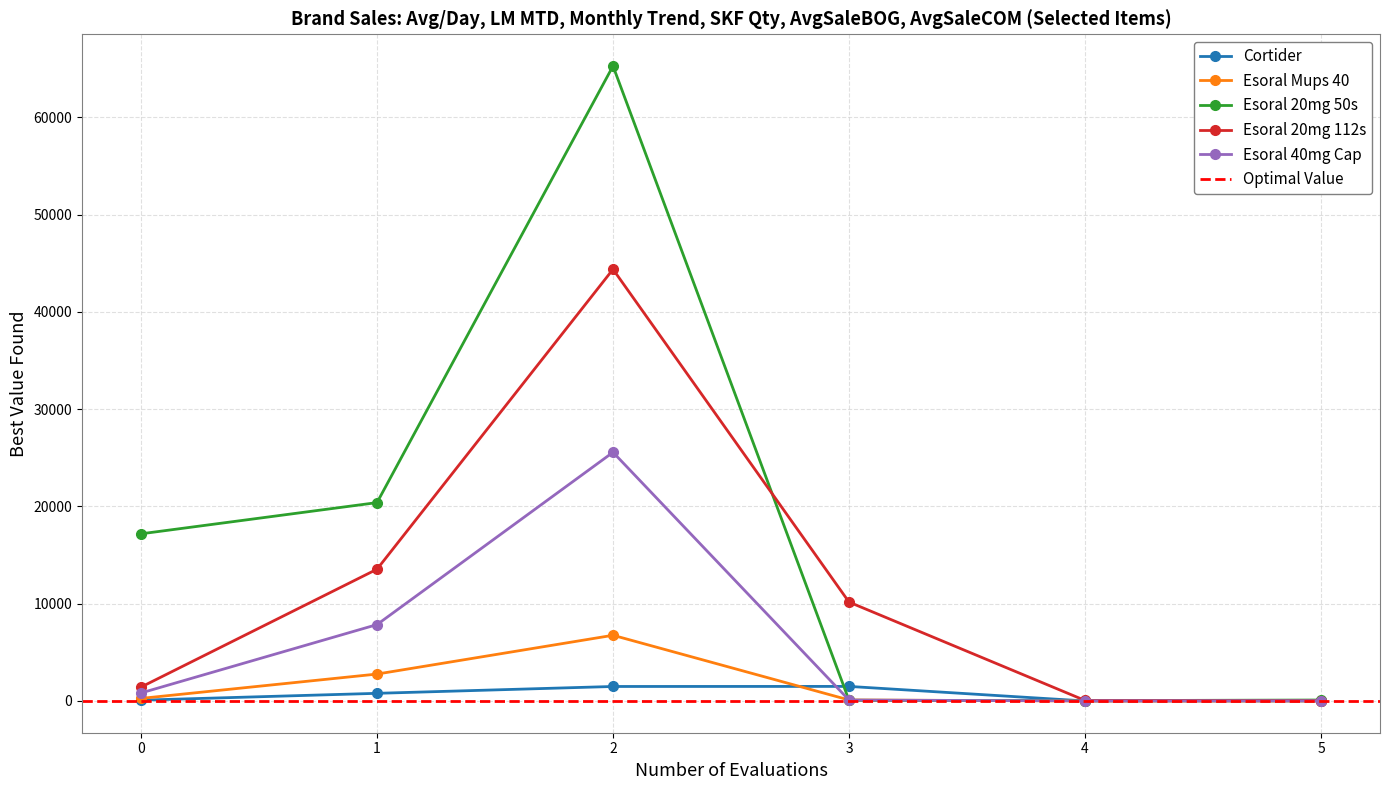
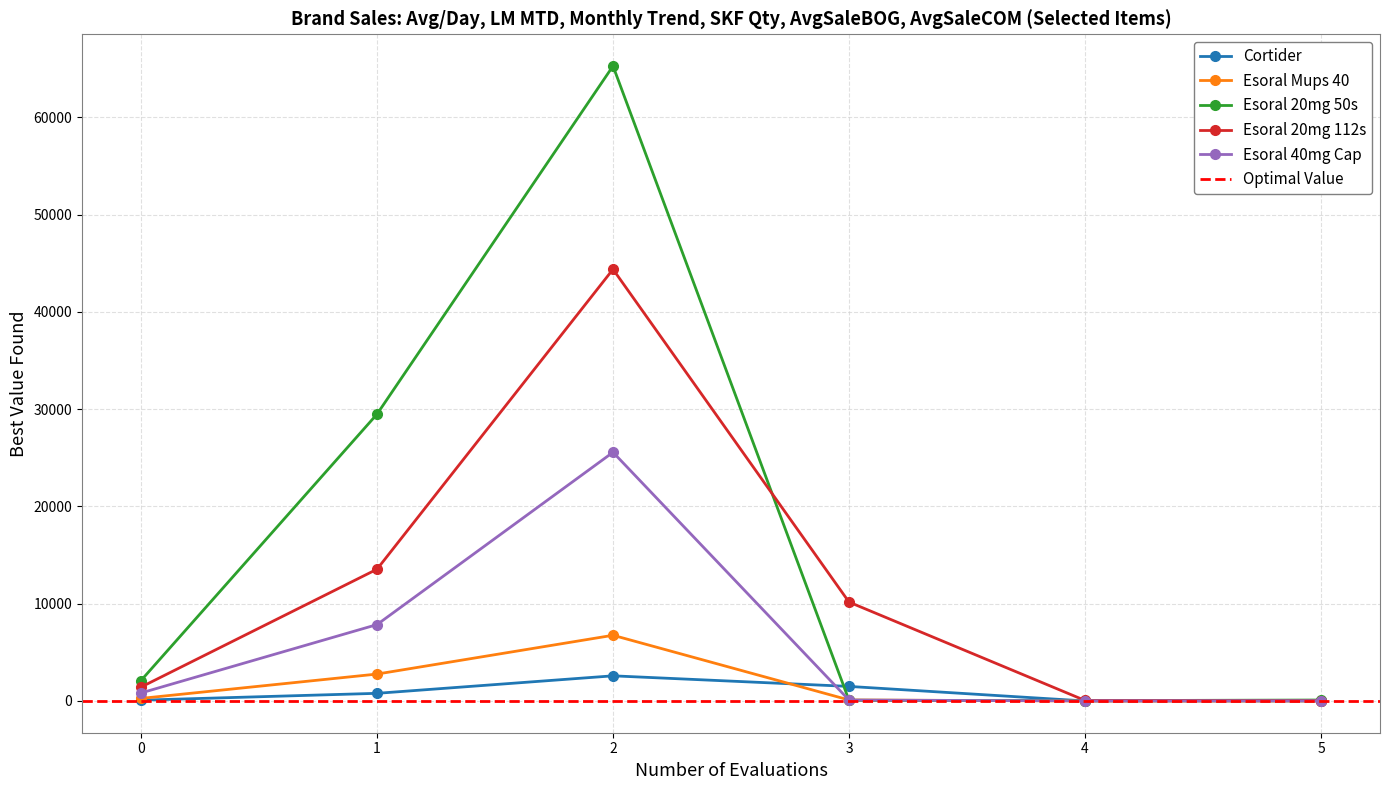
Esoral 20mg 50s, 0: 17000 -> 2000
Esoral 20mg 50s, 1: 20000 -> 29000
Cortider, 2: 1000 -> 3000
